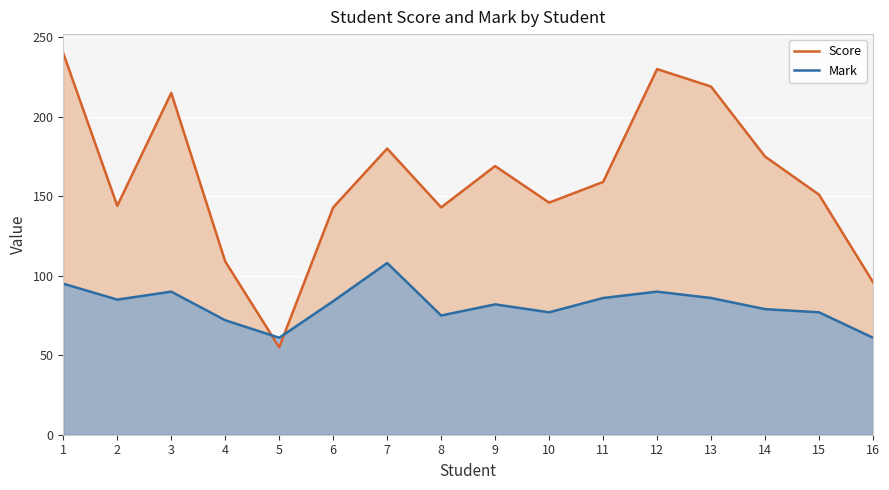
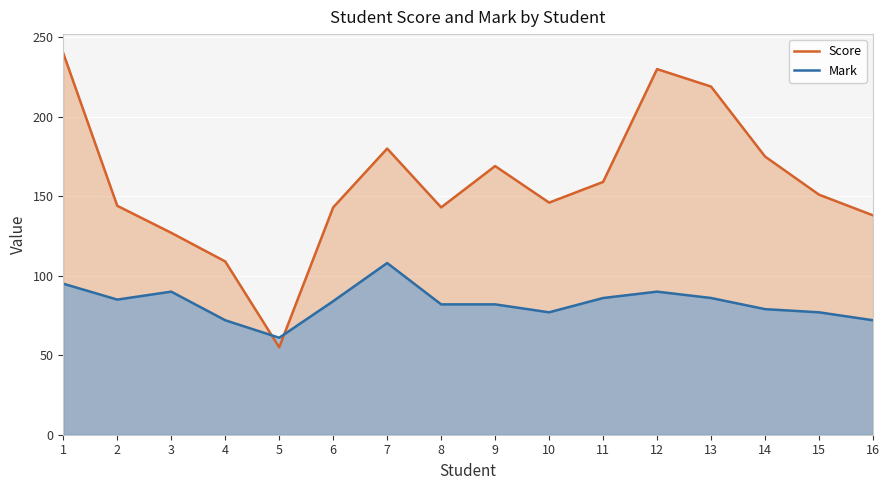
Score, 3: 215 -> 127
Mark, 8: 75 -> 82
Score, 16: 96 -> 138
Mark, 16: 61 -> 72
